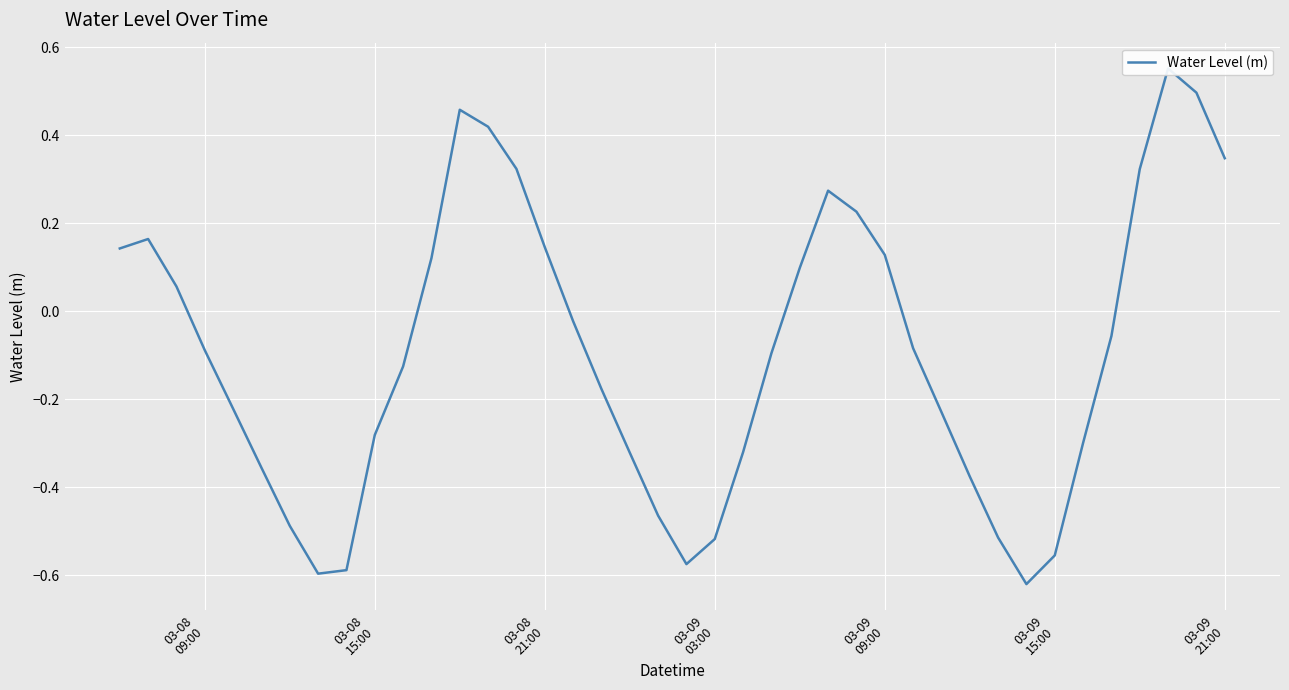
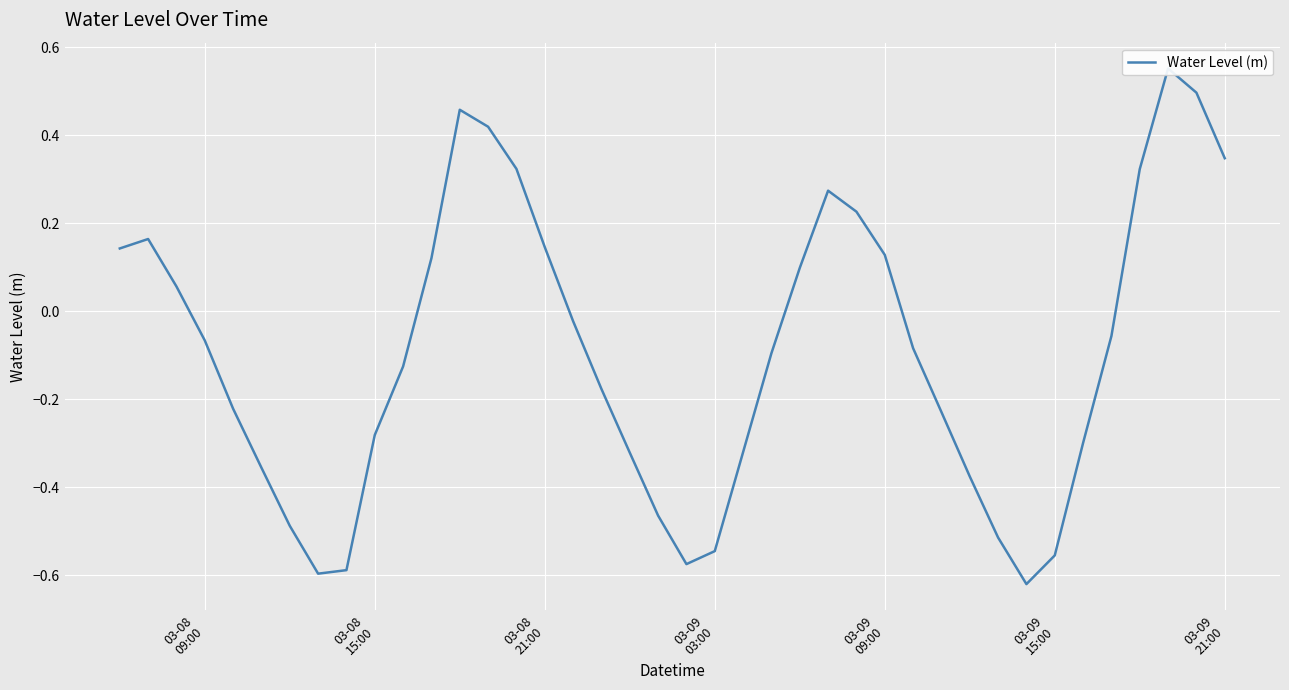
03-08 09:00: -0.09 -> -0.07
03-09 03:00: -0.52 -> -0.55
